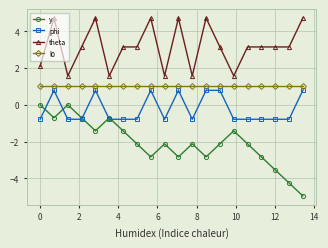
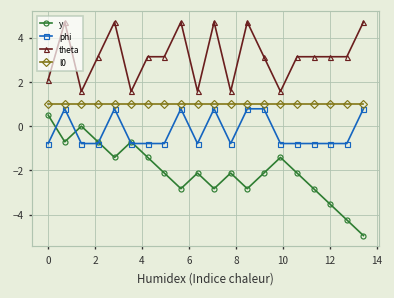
y, 0: 0.0 -> 0.5
